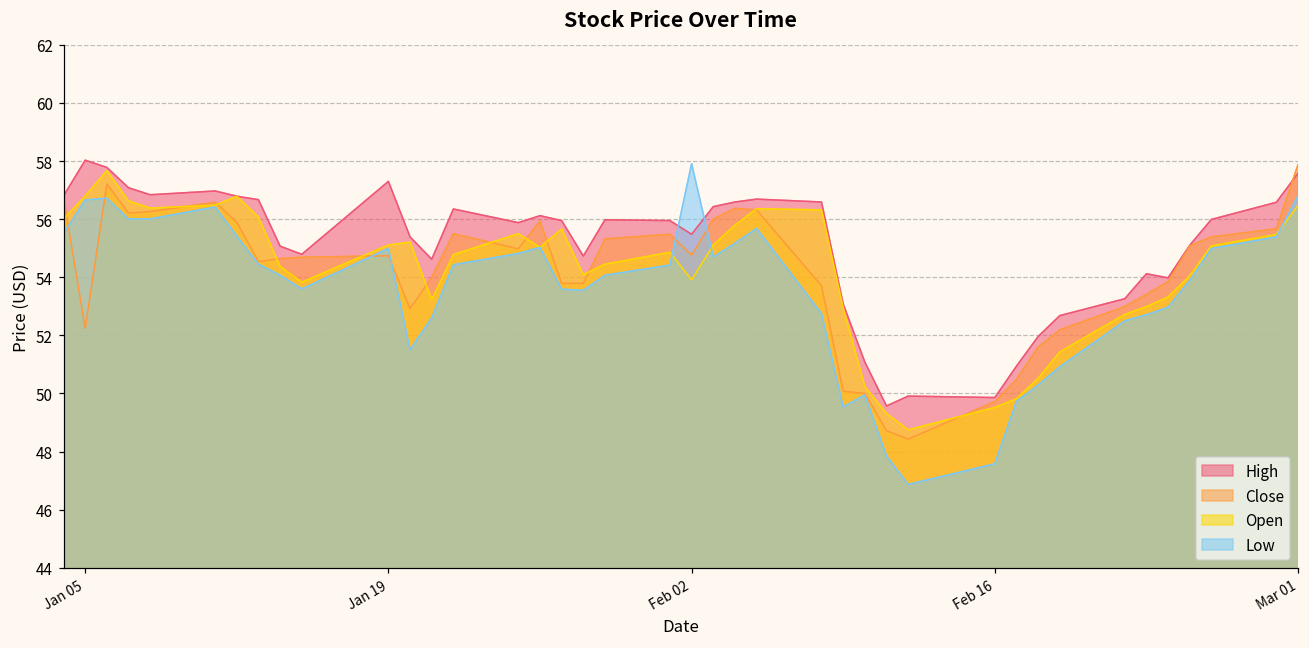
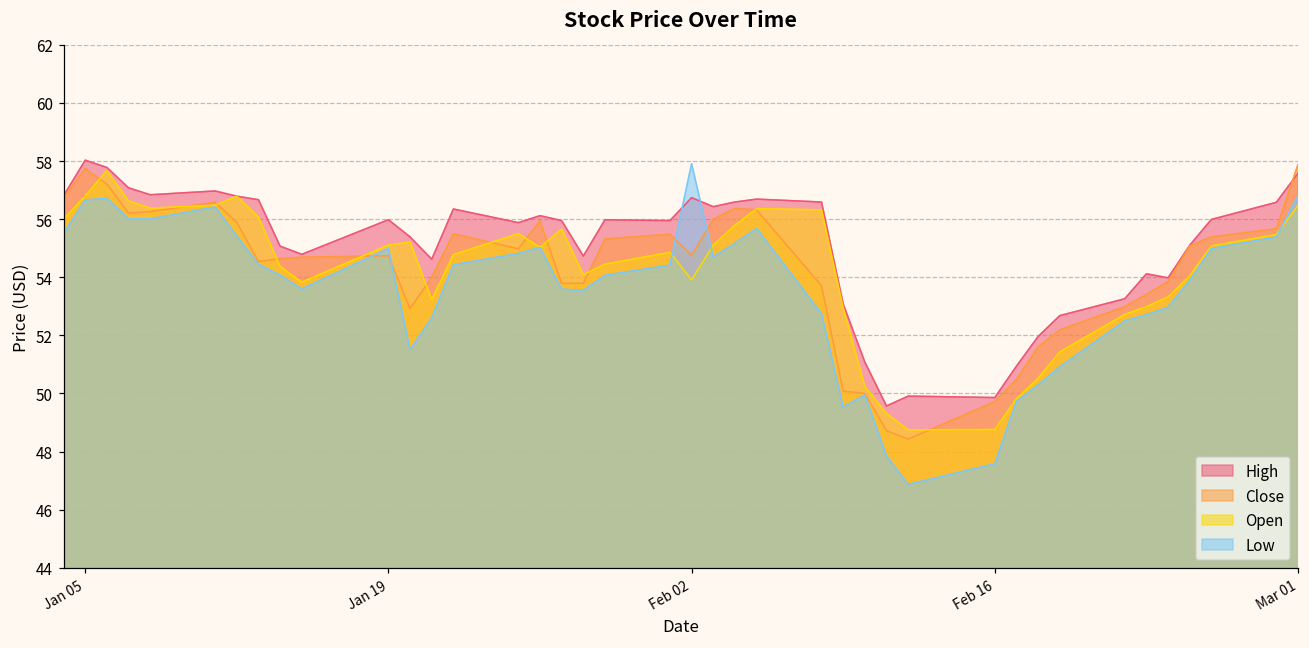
Close, Jan 05: 52.2 -> 57.7
High, Jan 19: 57.3 -> 56.0
High, Feb 02: 55.5 -> 56.7
Open, Feb 16: 49.5 -> 48.8
